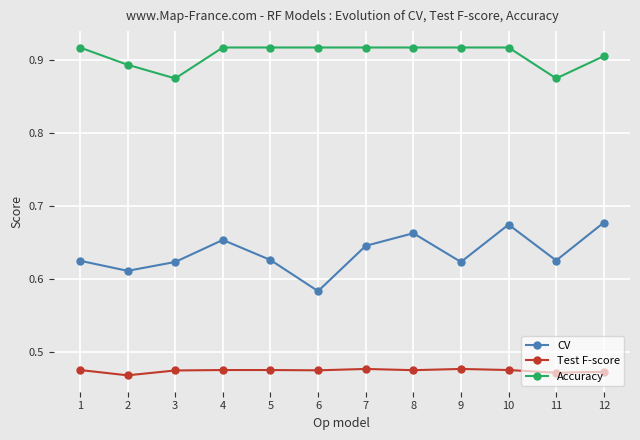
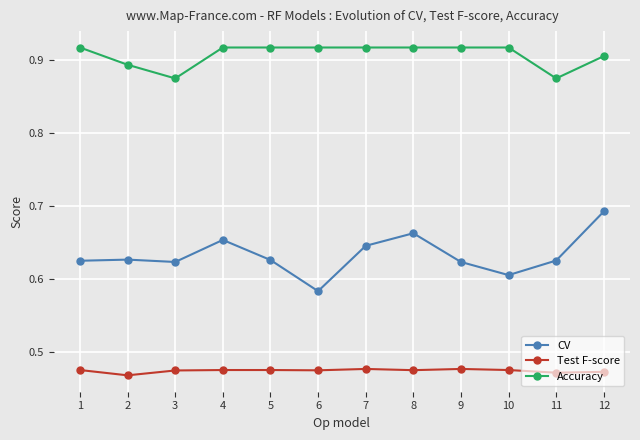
CV, 2: 0.61 -> 0.63
CV, 10: 0.67 -> 0.60
CV, 12: 0.68 -> 0.69
